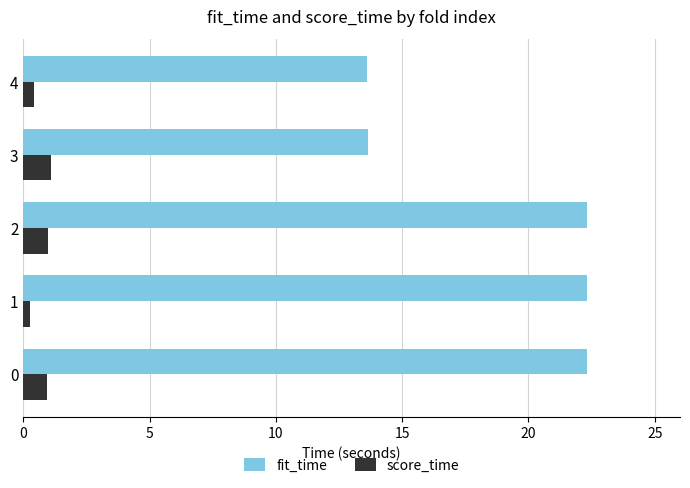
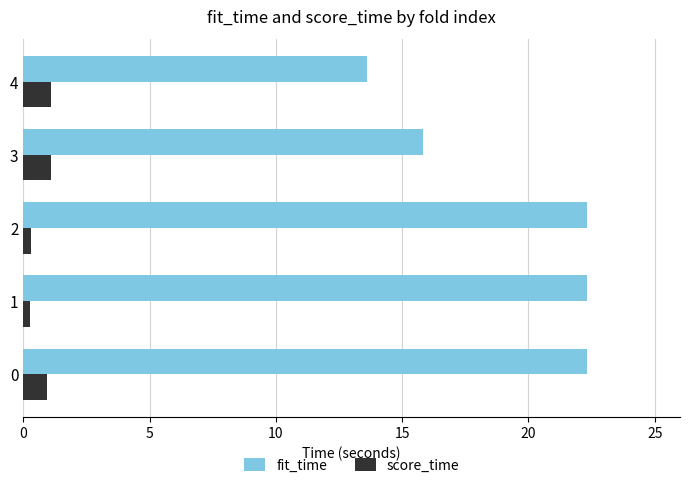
score_time, 4: 0.4 -> 1.1
fit_time, 3: 13.6 -> 15.8
score_time, 2: 1.0 -> 0.3
